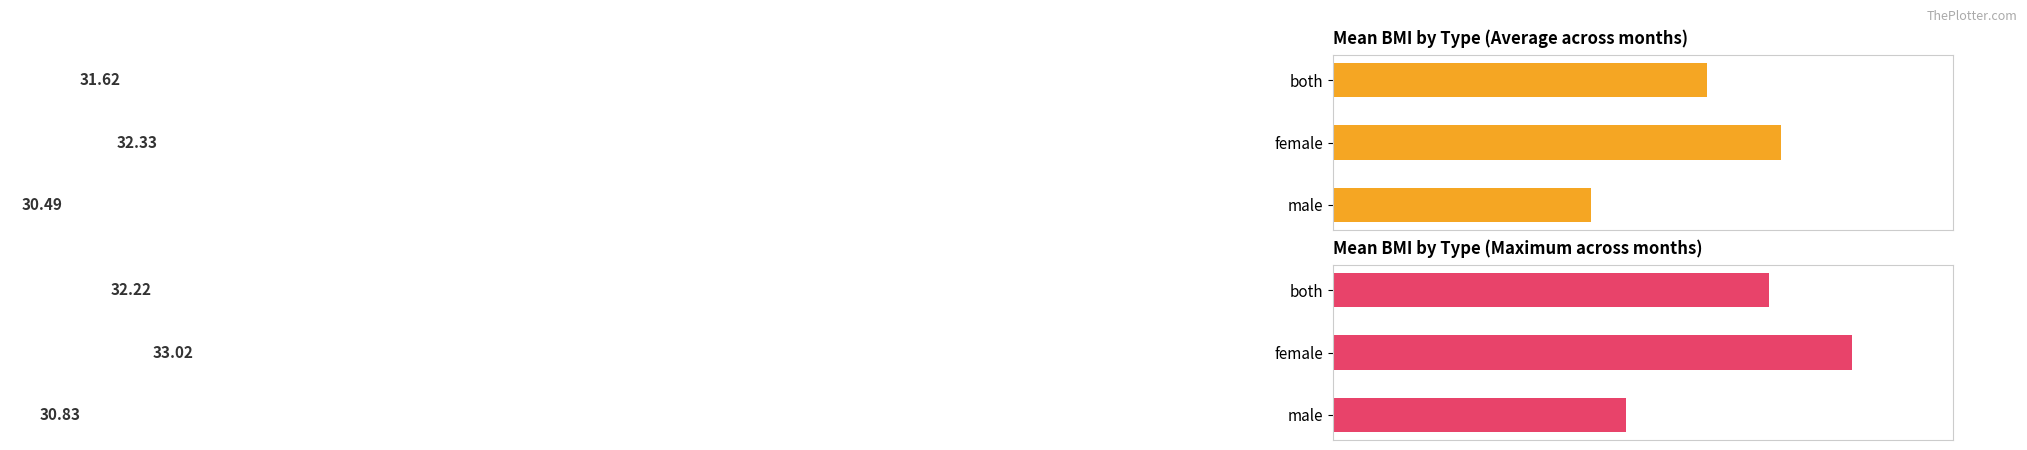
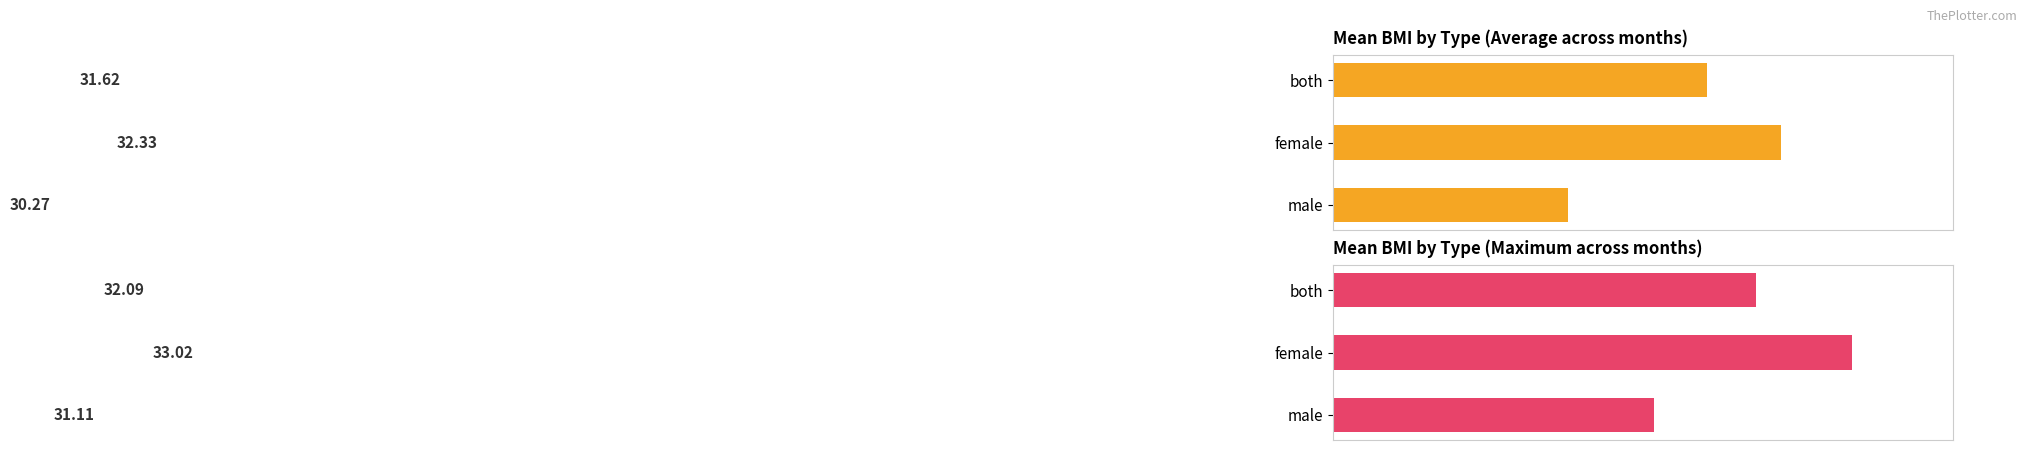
Mean BMI by Type (Average across months), male: 30.49 -> 30.27
Mean BMI by Type (Maximum across months), both: 32.22 -> 32.09
Mean BMI by Type (Maximum across months), male: 30.83 -> 31.11
